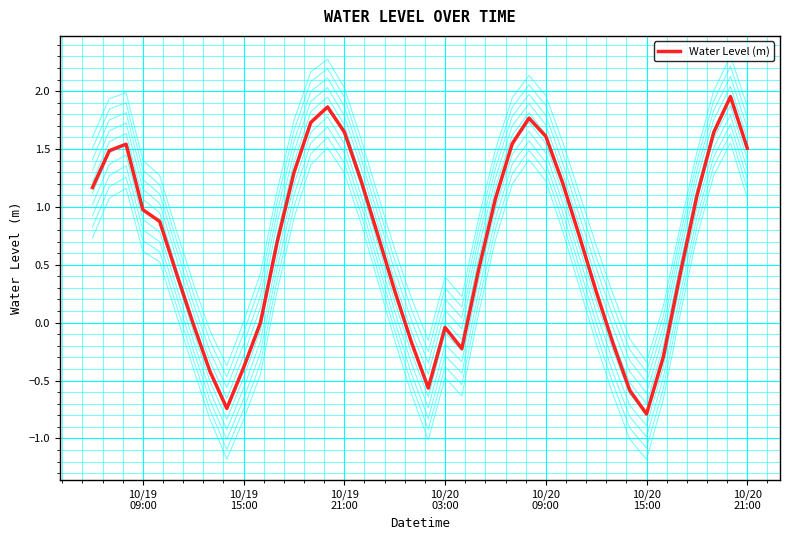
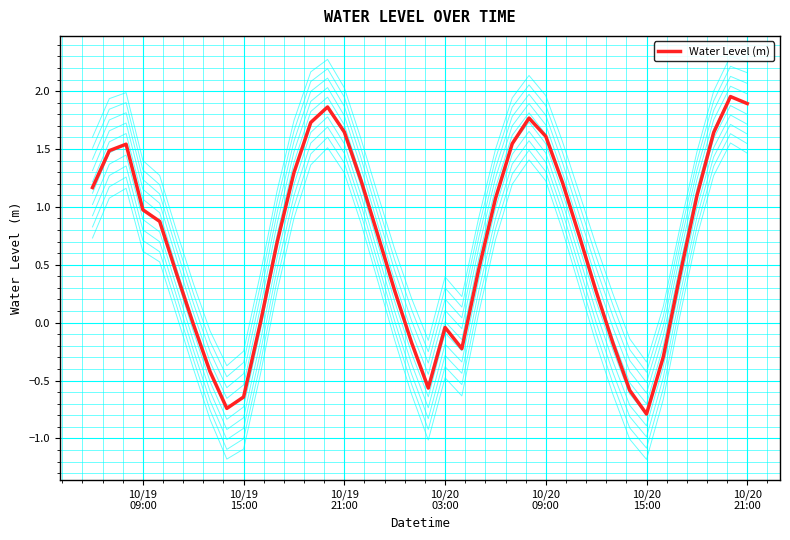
Water Level (m), 10/19 15:00: -0.39 -> -0.64
Water Level (m), 10/20 21:00: 1.51 -> 1.89
